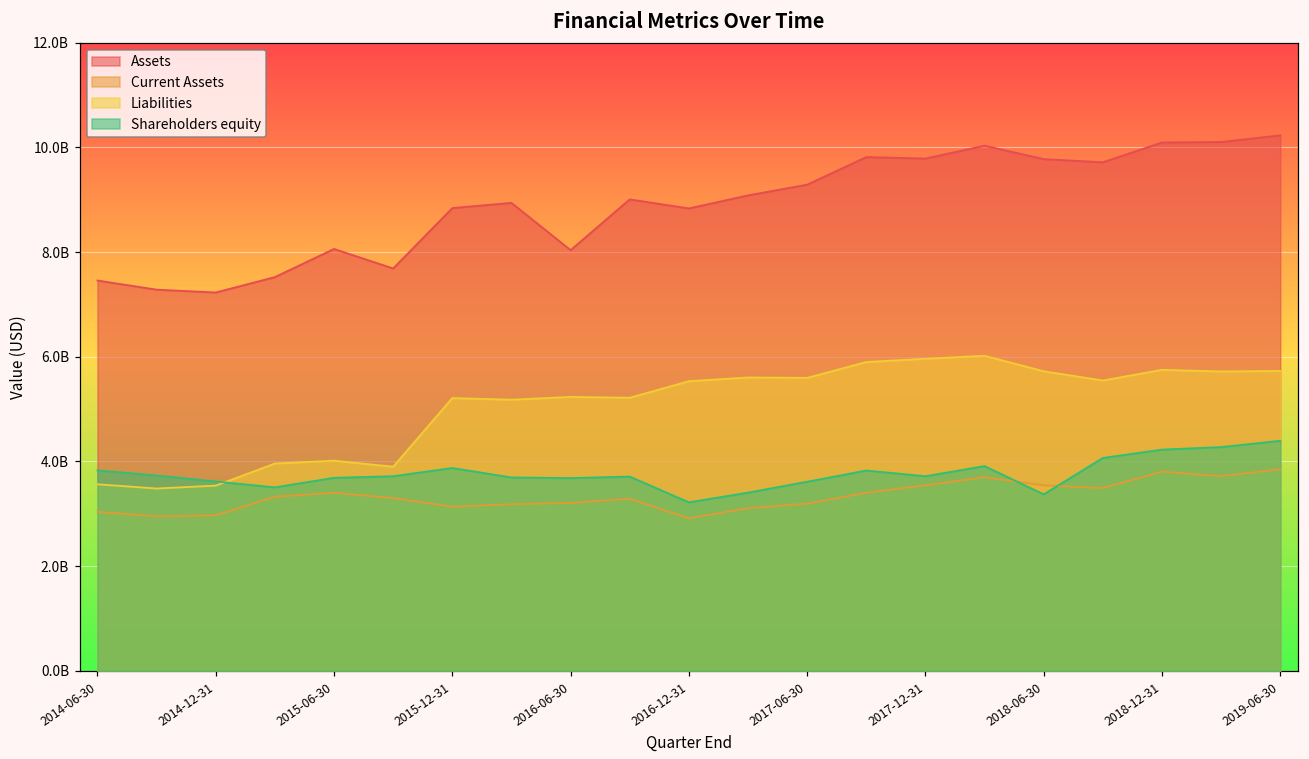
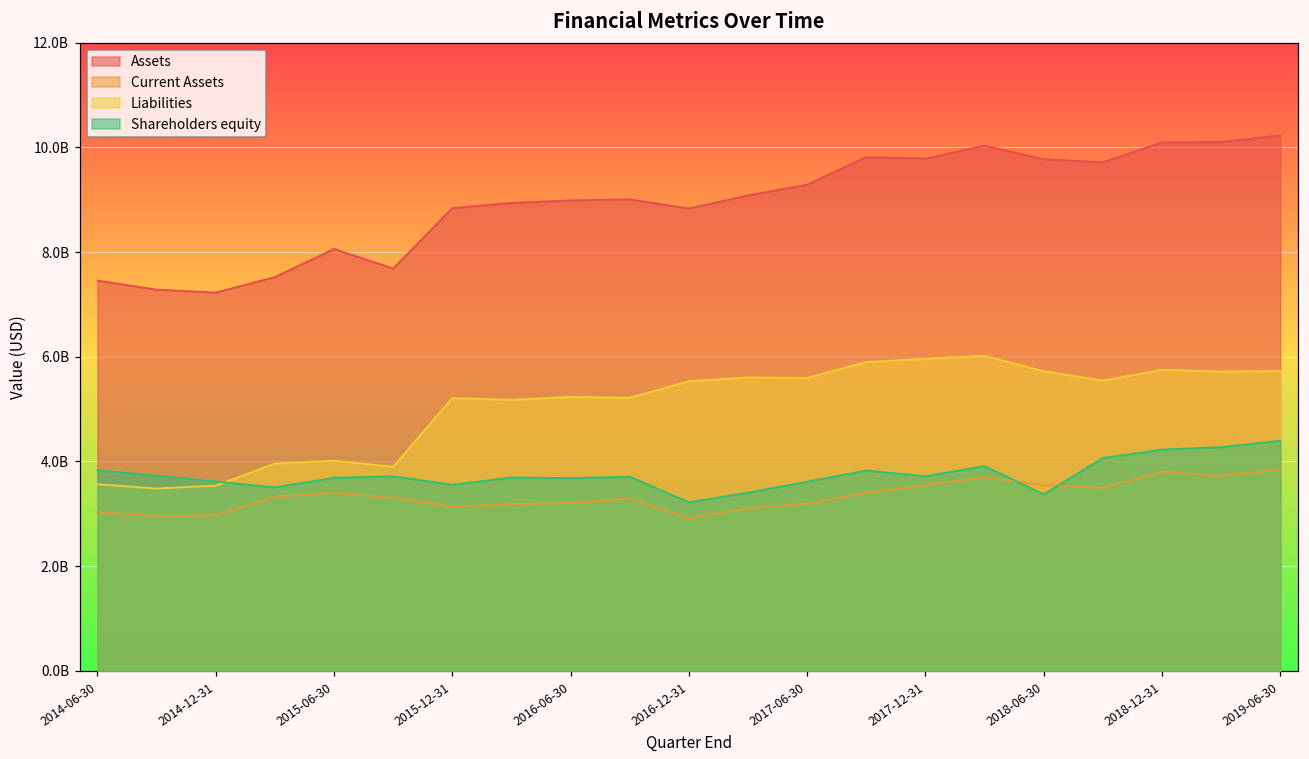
Shareholders equity, 2015-12-31: 3900000000 -> 3600000000
Assets, 2016-06-30: 8000000000 -> 9000000000
